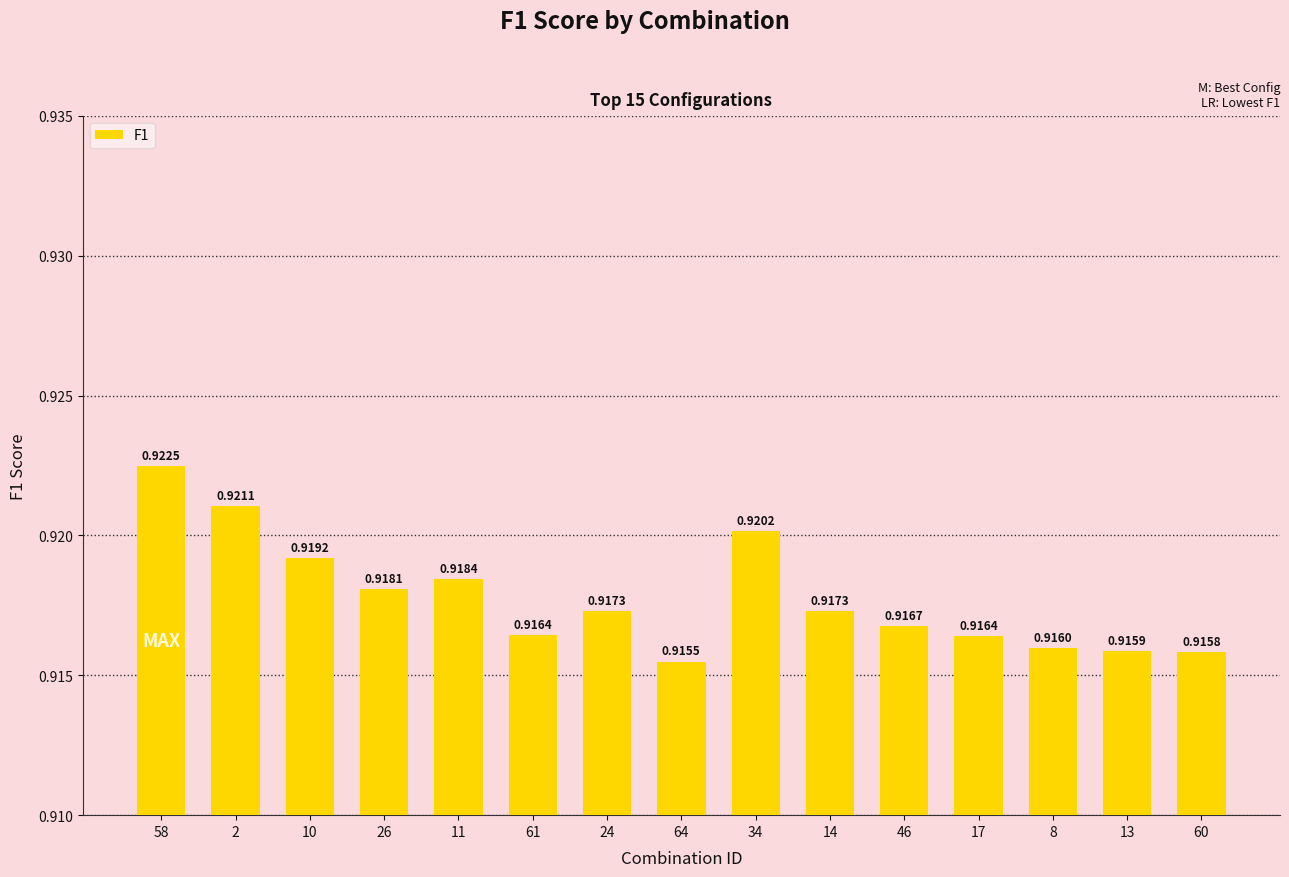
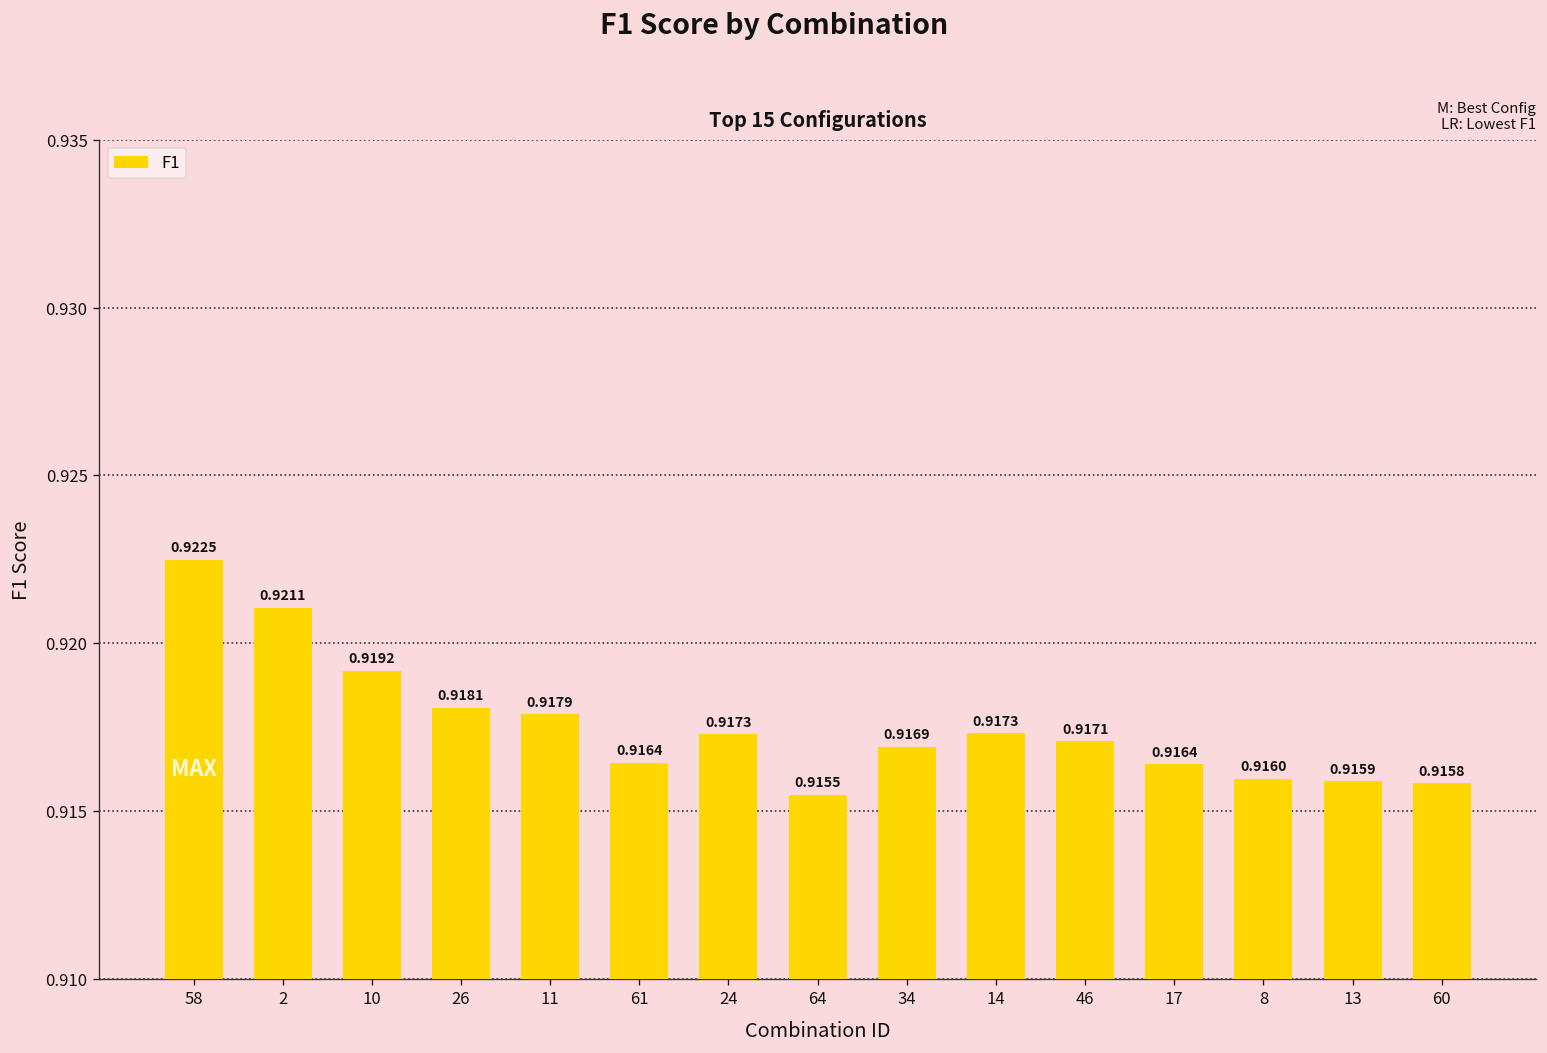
11: 0.9184 -> 0.9179
34: 0.9202 -> 0.9169
46: 0.9167 -> 0.9171
